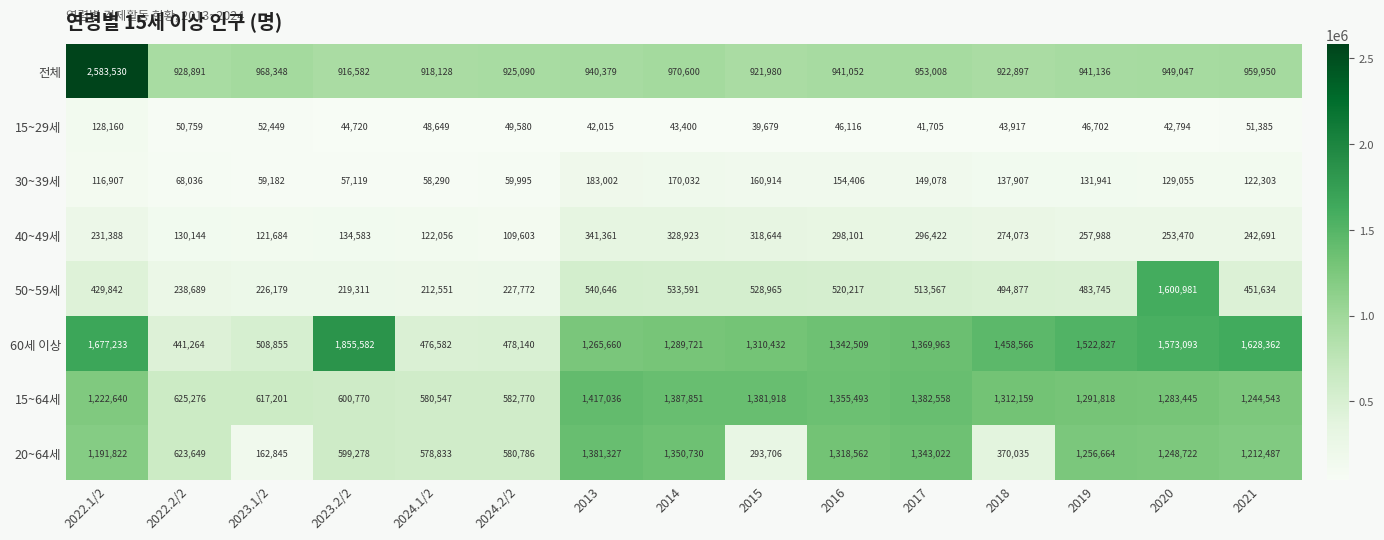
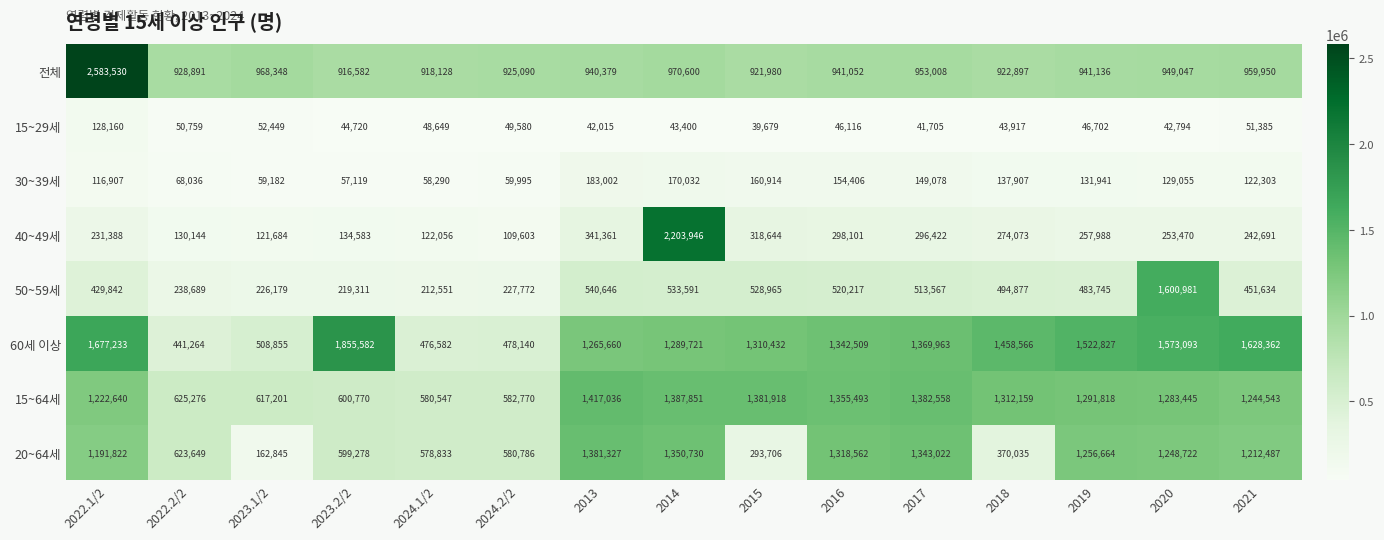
40~49세, 2014: 328,923 -> 2,203,946
